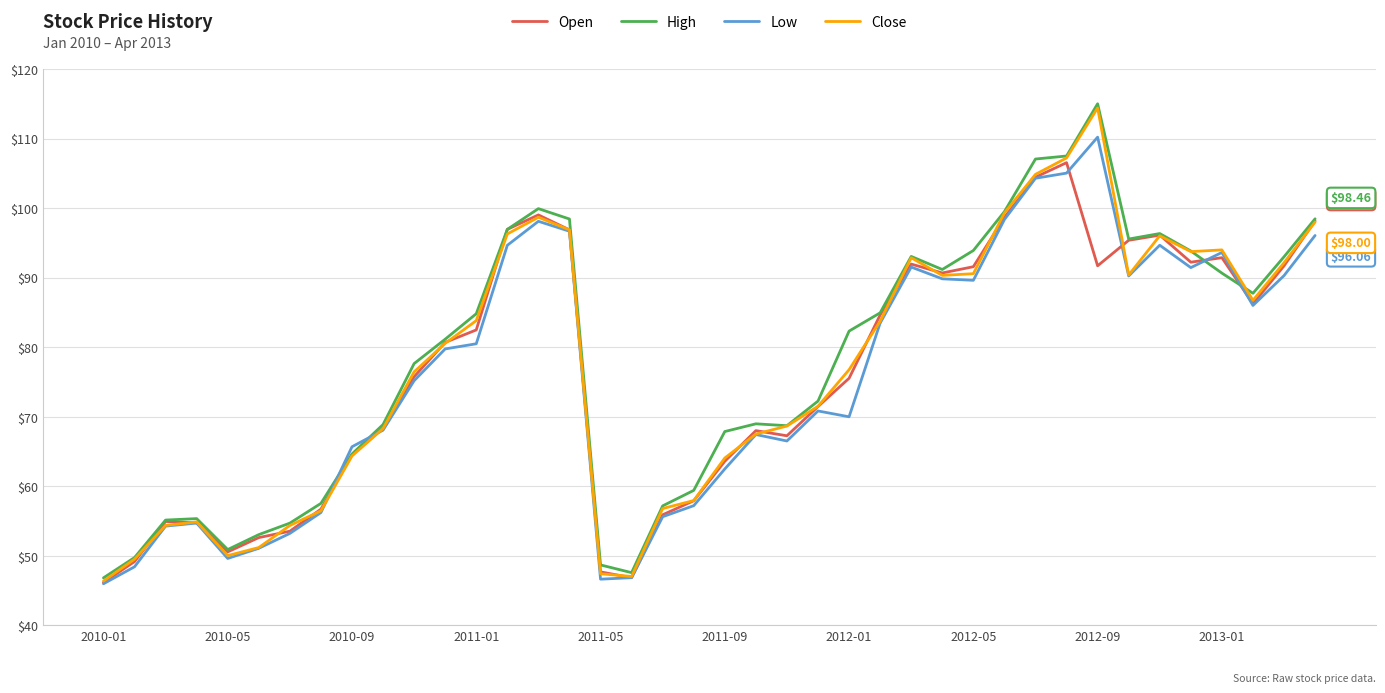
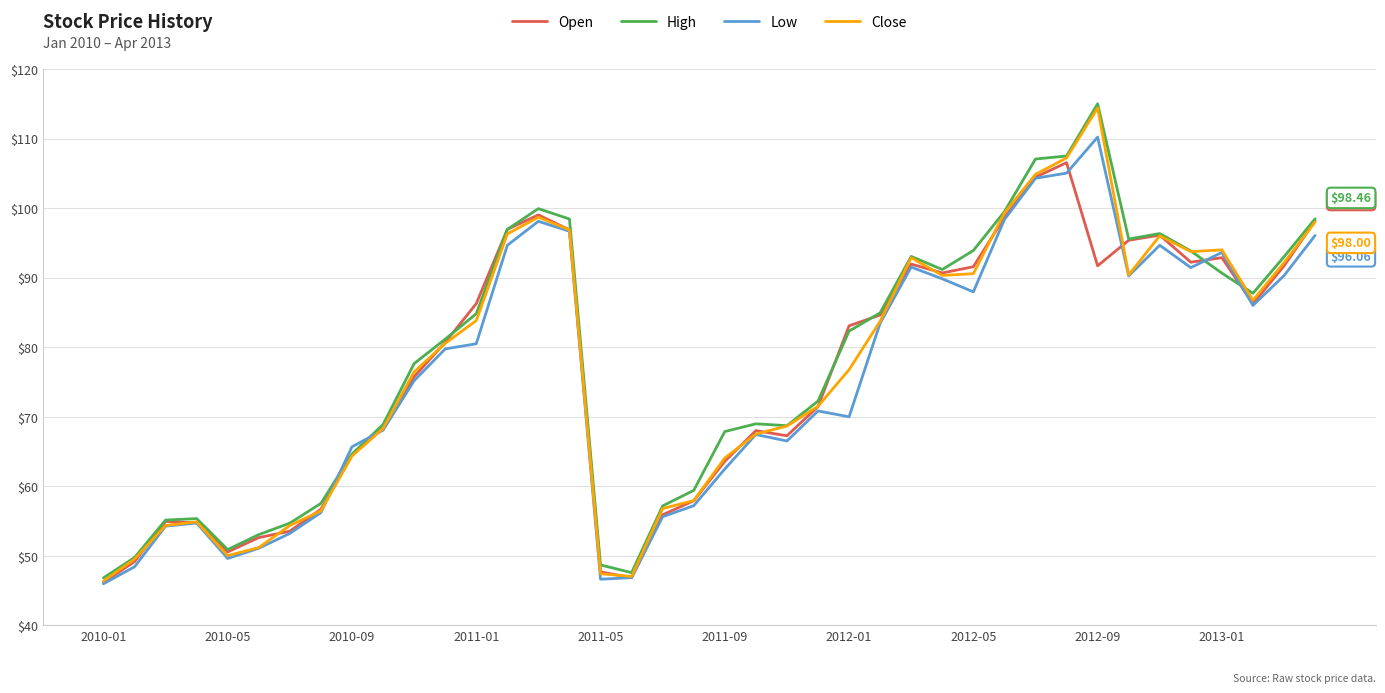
Open, 2011-01: $82 -> $86
Open, 2012-01: $76 -> $83
Low, 2012-05: $90 -> $88
